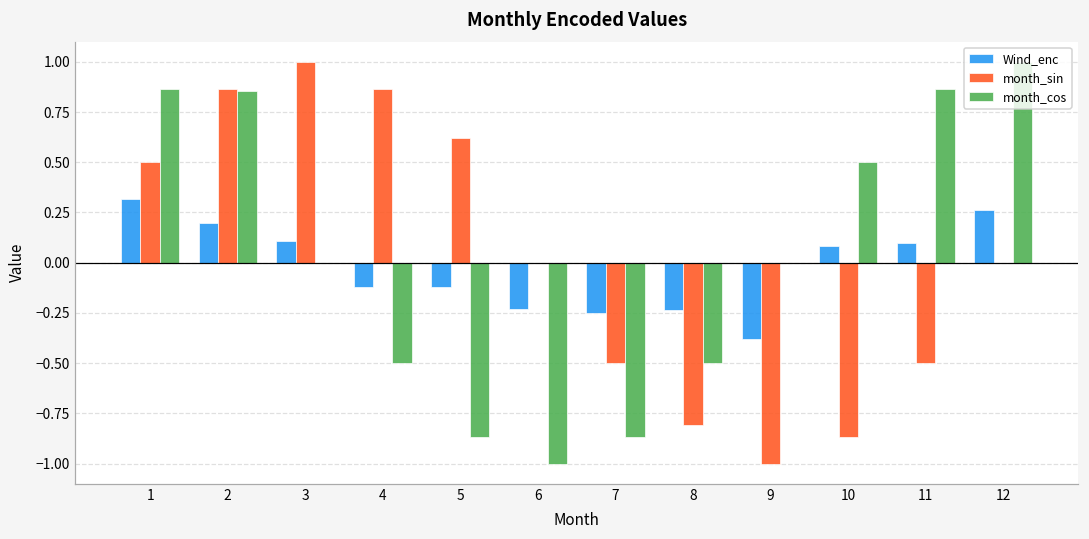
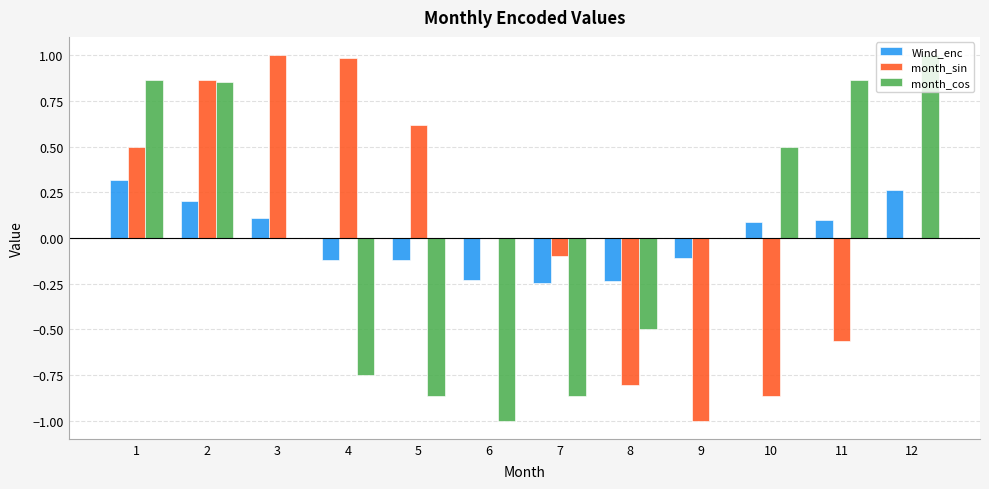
month_sin, 4: 0.87 -> 0.98
month_cos, 4: -0.50 -> -0.75
month_sin, 7: -0.50 -> -0.10
Wind_enc, 9: -0.38 -> -0.11
month_sin, 11: -0.50 -> -0.57
